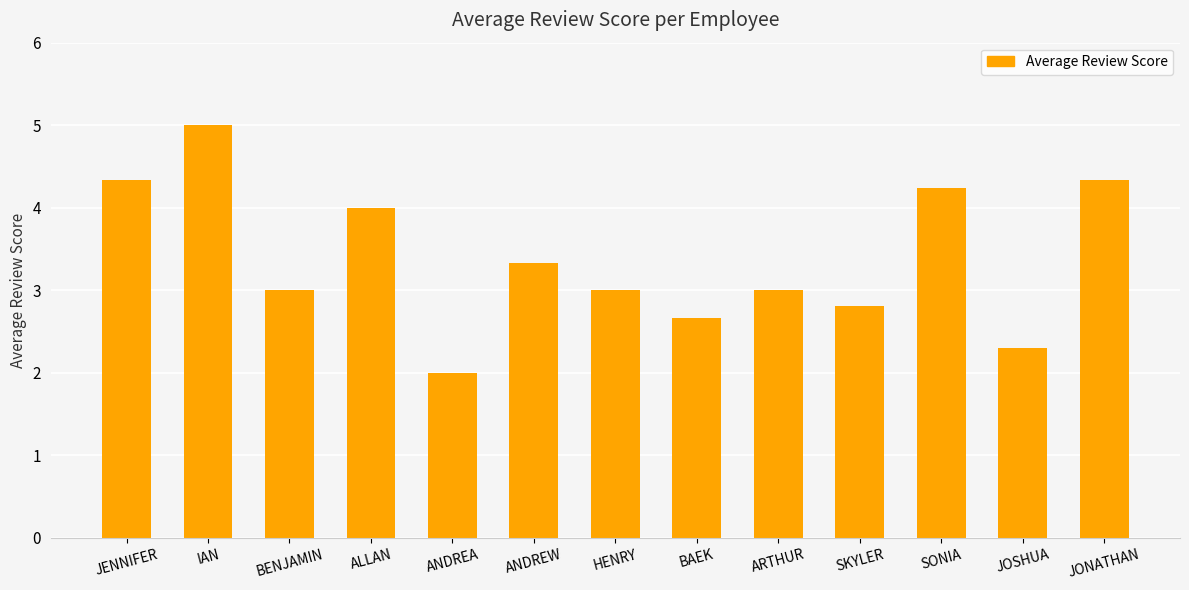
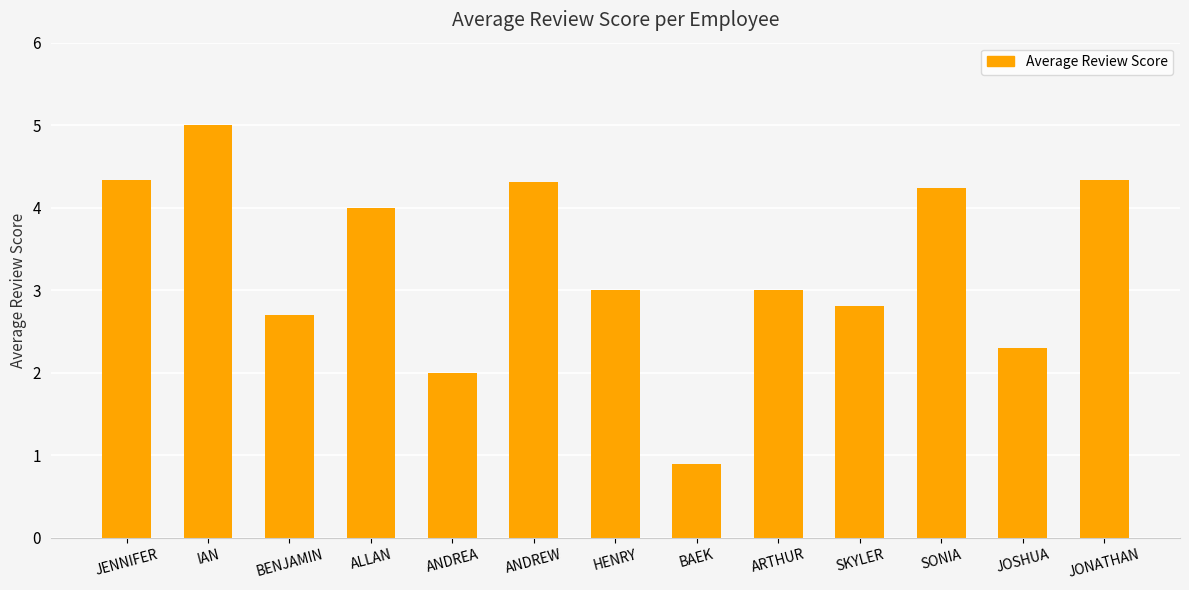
BENJAMIN: 3.0 -> 2.7
ANDREW: 3.3 -> 4.3
BAEK: 2.7 -> 0.9
